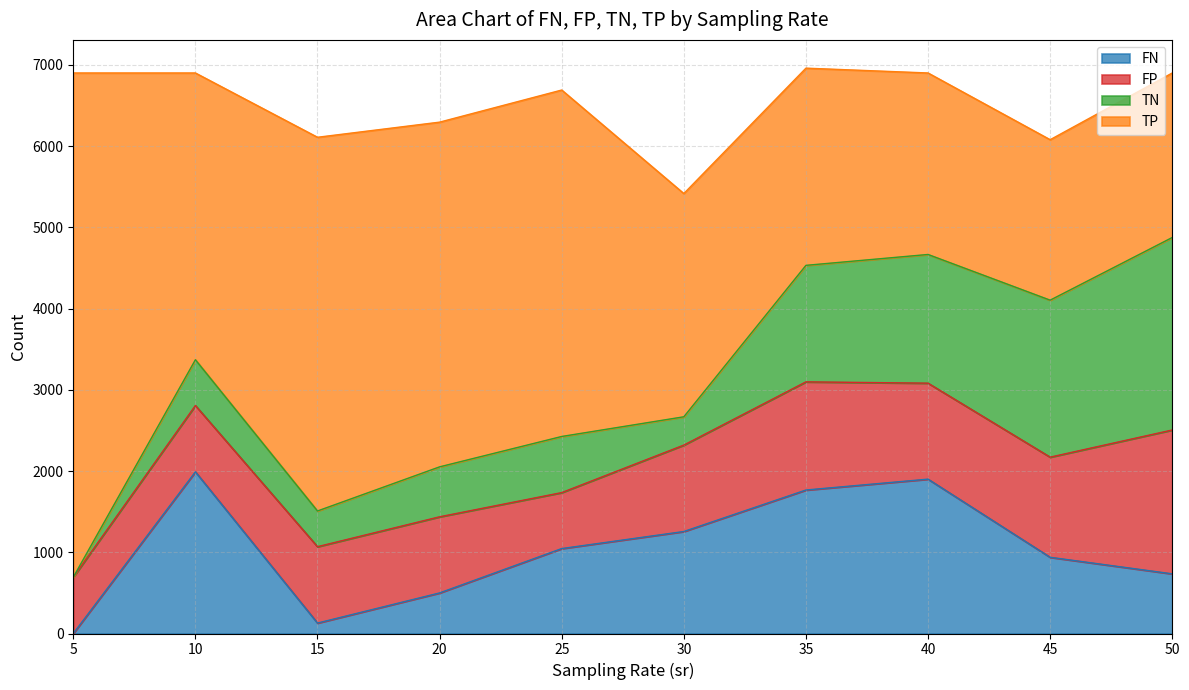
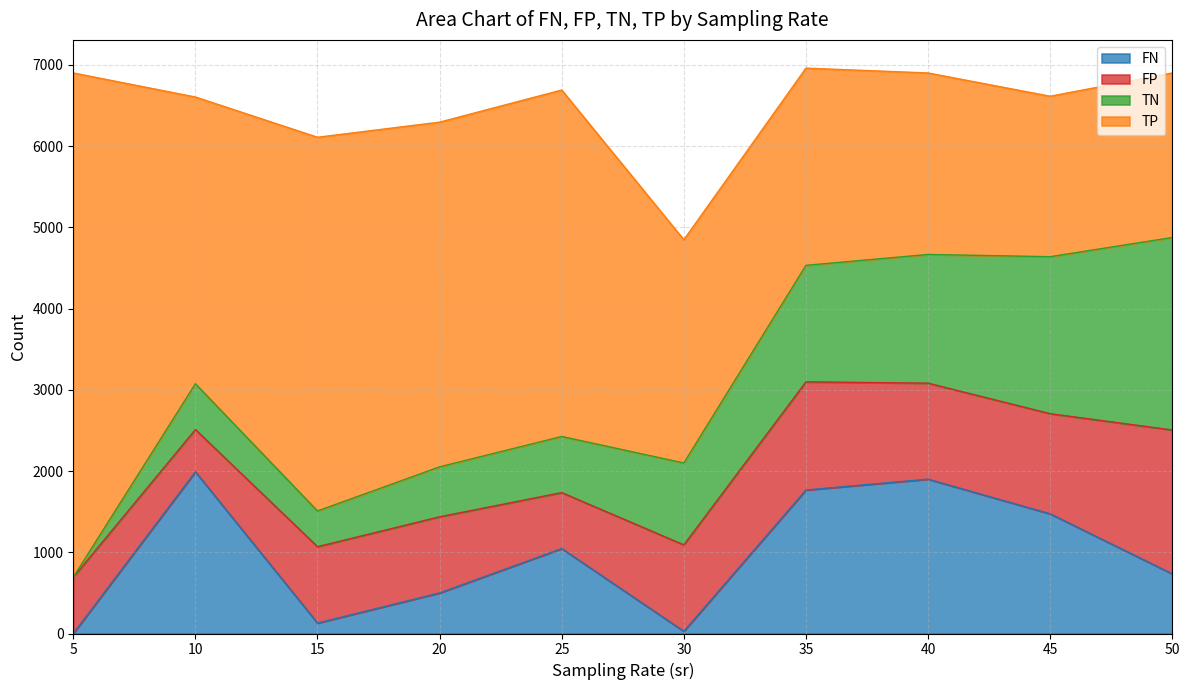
FP, 10: 800 -> 500
FN, 30: 1300 -> 0
TN, 30: 300 -> 1000
FN, 45: 900 -> 1500
